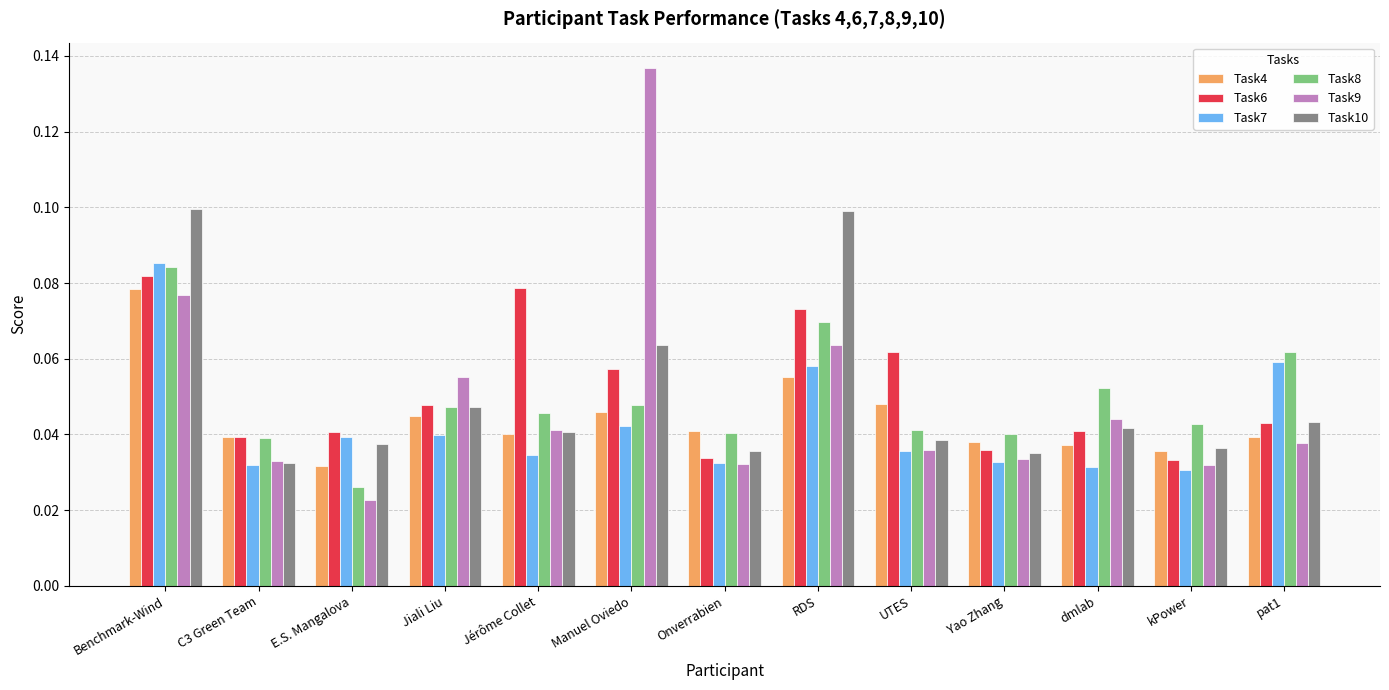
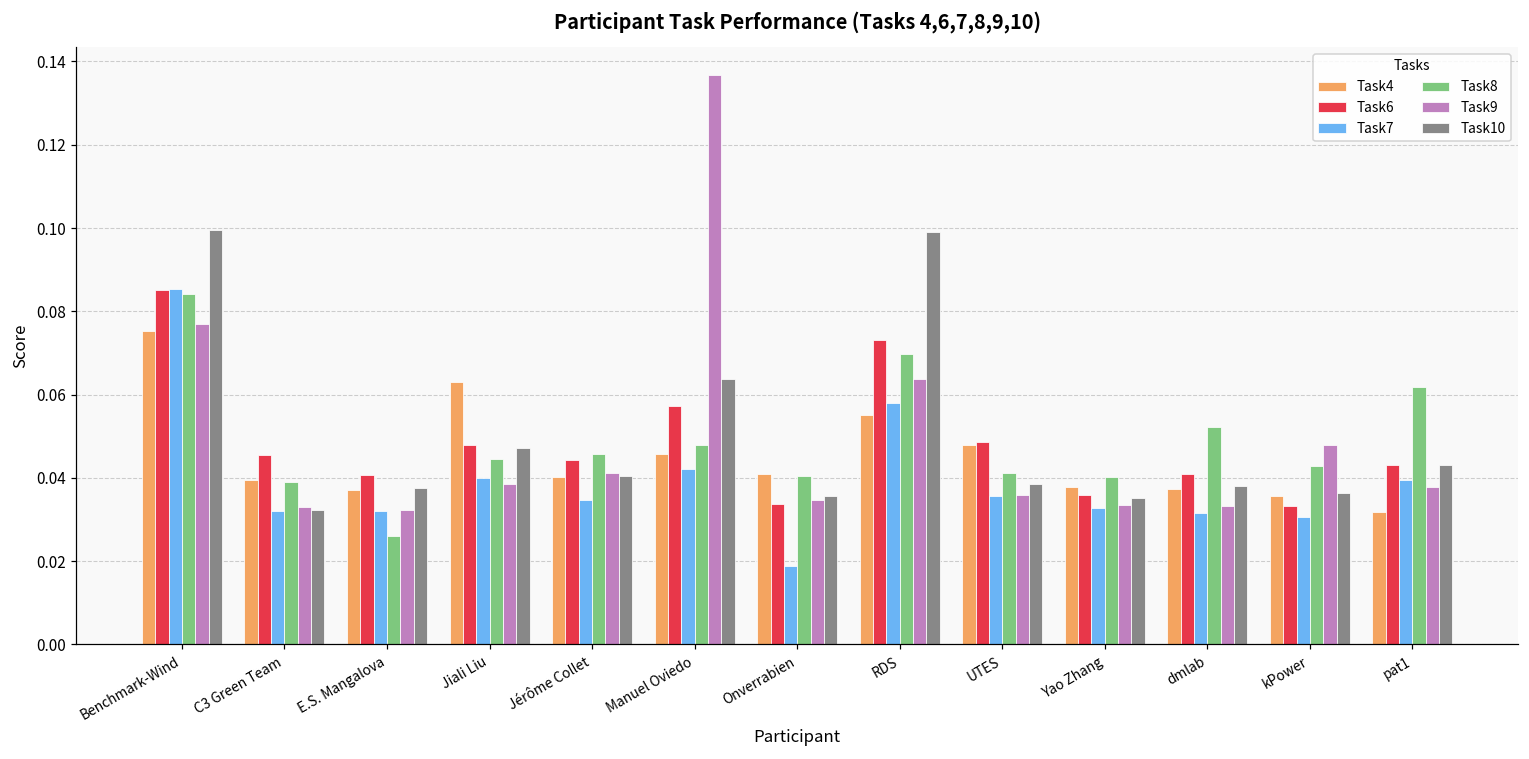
Task4, Benchmark-Wind: 0.078 -> 0.075
Task6, Benchmark-Wind: 0.082 -> 0.085
Task6, C3 Green Team: 0.039 -> 0.046
Task4, E.S. Mangalova: 0.032 -> 0.037
Task7, E.S. Mangalova: 0.039 -> 0.032
Task9, E.S. Mangalova: 0.023 -> 0.032
Task4, Jiali Liu: 0.045 -> 0.063
Task8, Jiali Liu: 0.047 -> 0.045
Task9, Jiali Liu: 0.055 -> 0.039
Task6, Jérôme Collet: 0.079 -> 0.044
Task7, Onverrabien: 0.033 -> 0.019
Task9, Onverrabien: 0.032 -> 0.035
Task6, UTES: 0.062 -> 0.049
Task9, dmlab: 0.044 -> 0.033
Task10, dmlab: 0.042 -> 0.038
Task9, kPower: 0.032 -> 0.048
Task4, pat1: 0.039 -> 0.032
Task7, pat1: 0.059 -> 0.039
